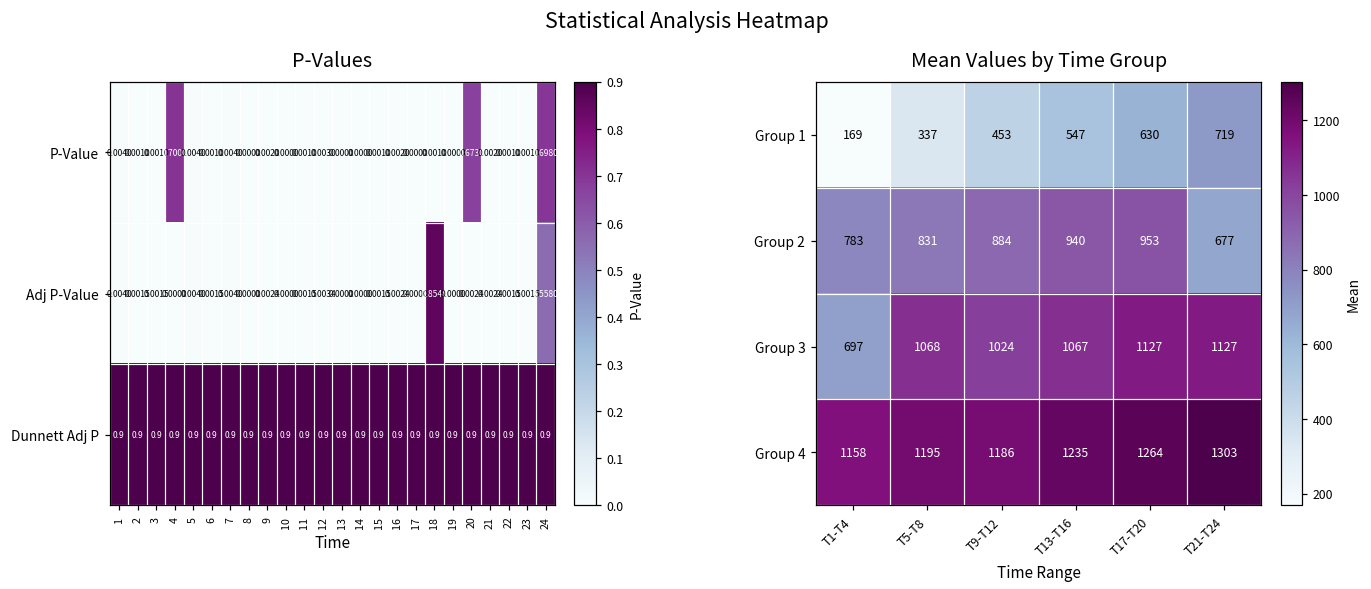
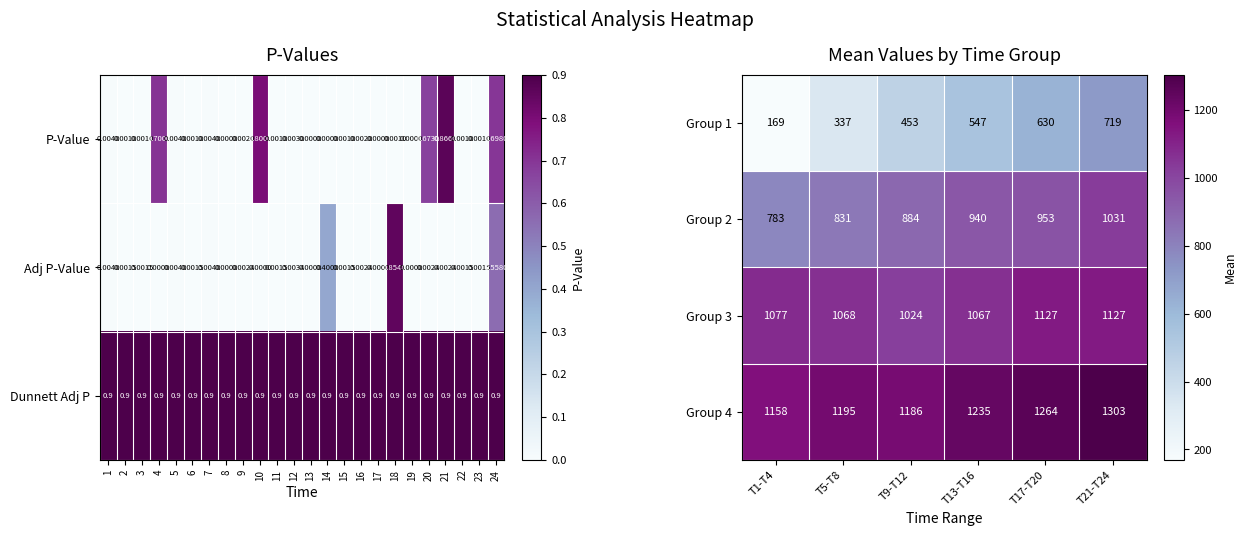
P-Values, P-Value, 10: 0.0000 -> 0.8000
P-Values, P-Value, 21: 0.0020 -> 0.8660
P-Values, Adj P-Value, 14: 0.0000 -> 0.4000
Mean Values by Time Group, Group 2, T21-T24: 677 -> 1031
Mean Values by Time Group, Group 3, T1-T4: 697 -> 1077
